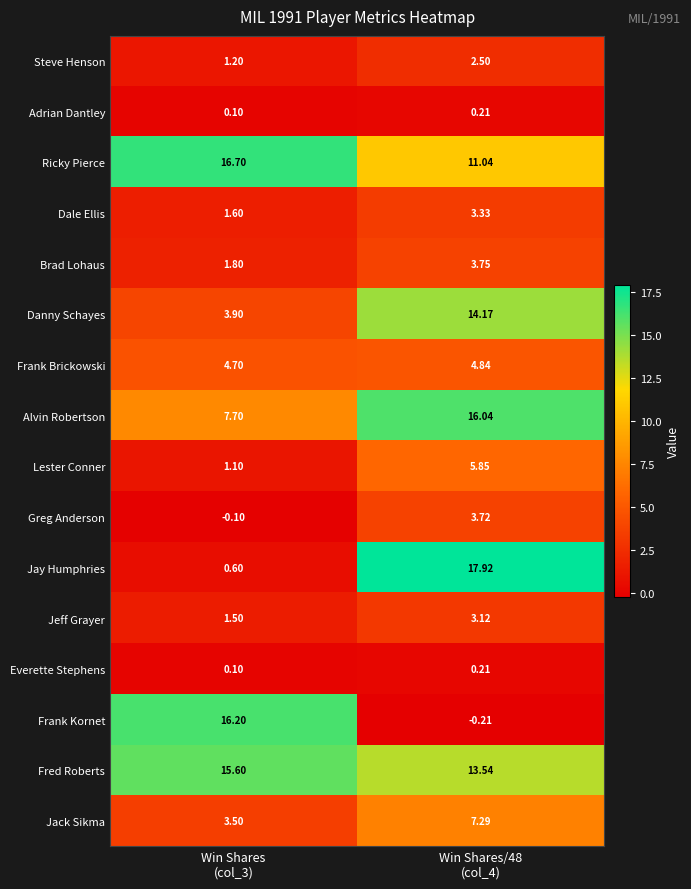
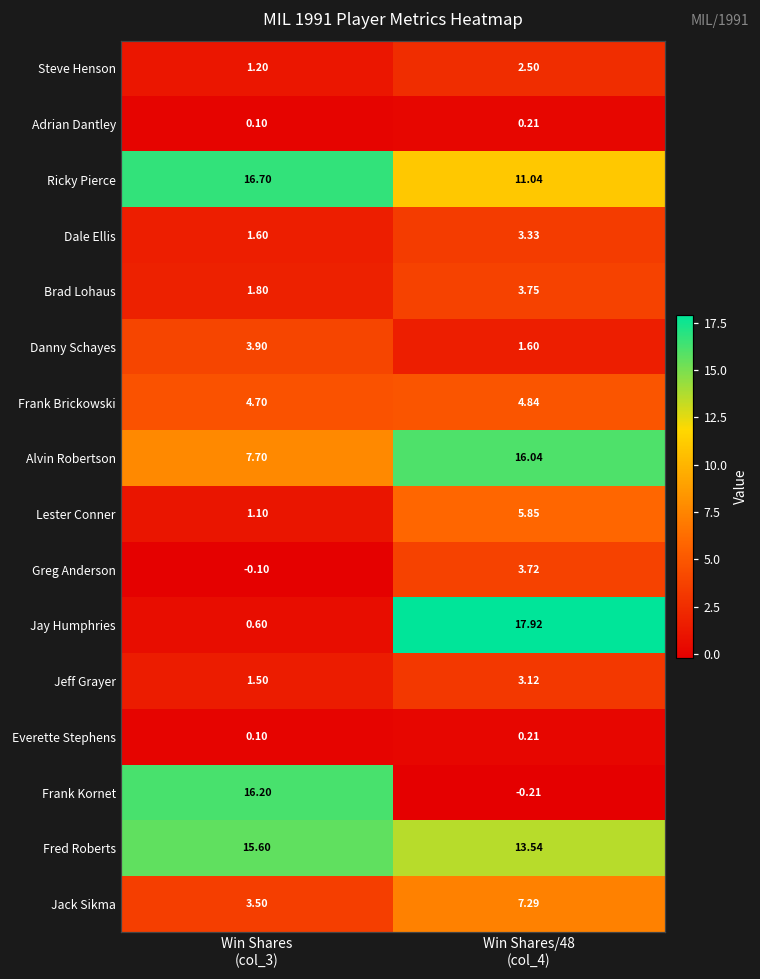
Danny Schayes, Win Shares/48 (col_4): 14.17 -> 1.60
